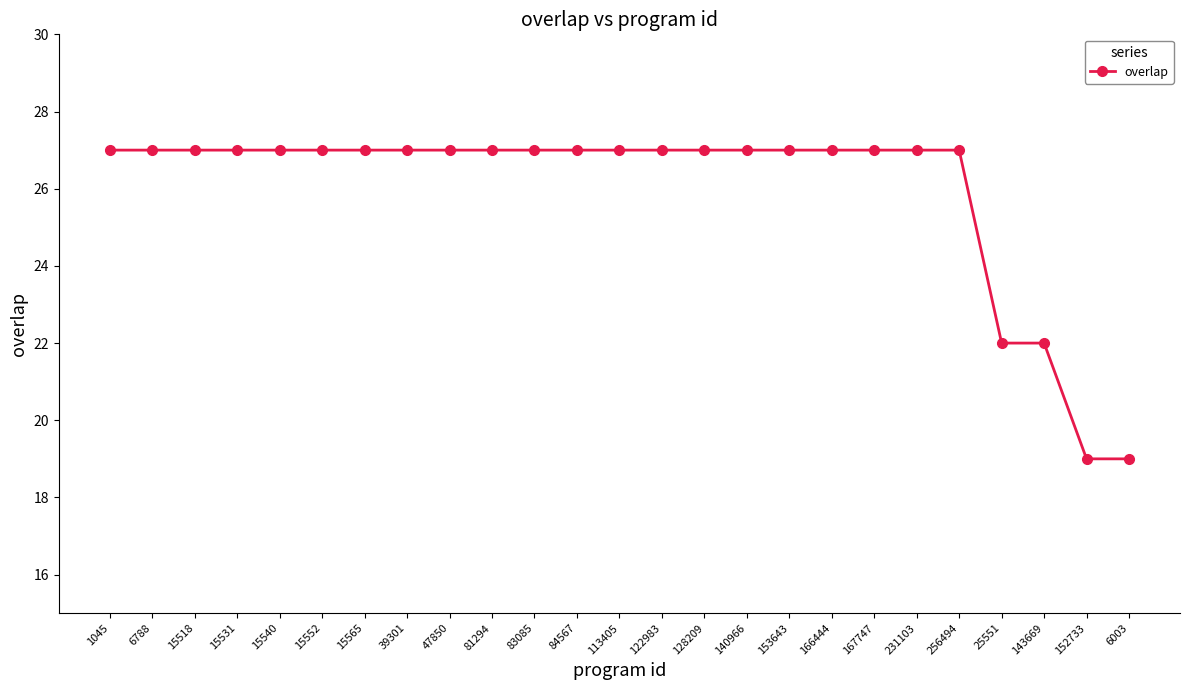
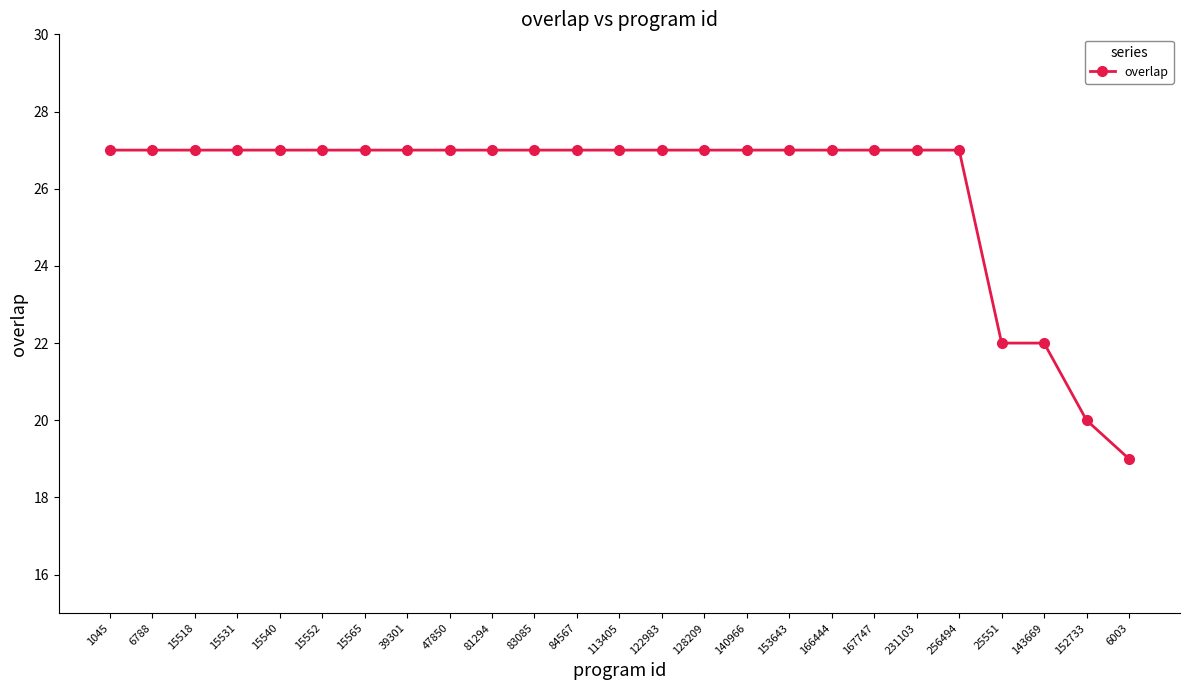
152733: 19 -> 20
